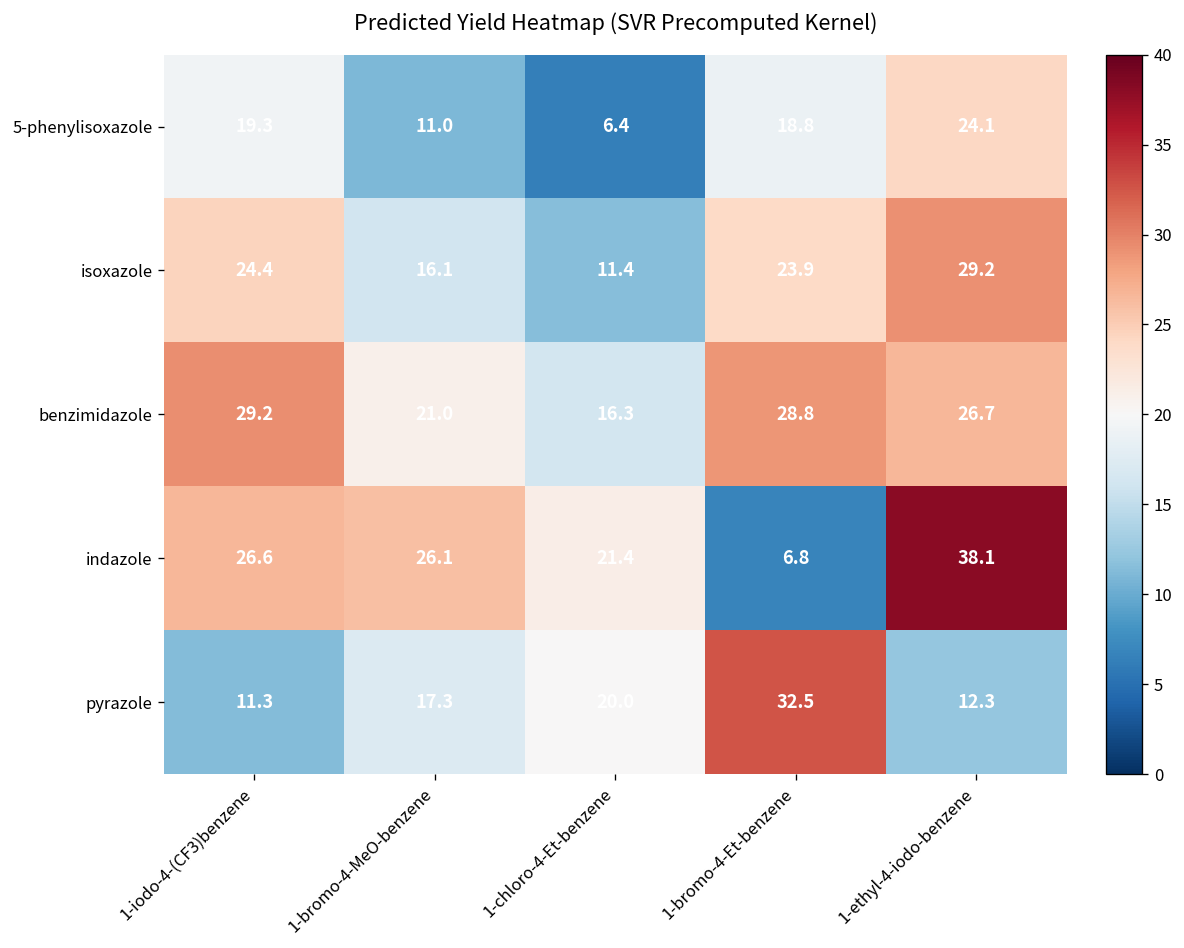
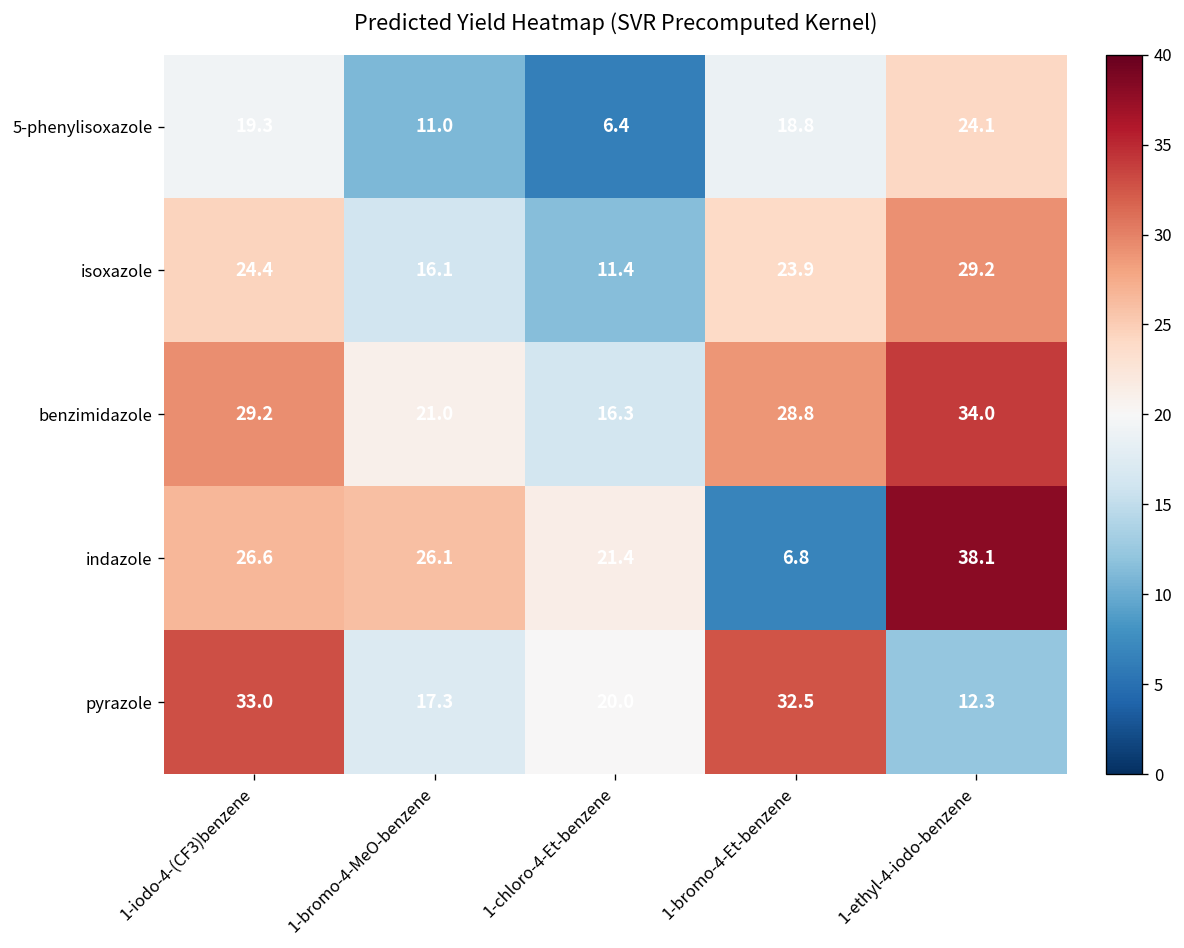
benzimidazole, 1-ethyl-4-iodo-benzene: 26.7 -> 34.0
pyrazole, 1-iodo-4-(CF3)benzene: 11.3 -> 33.0
